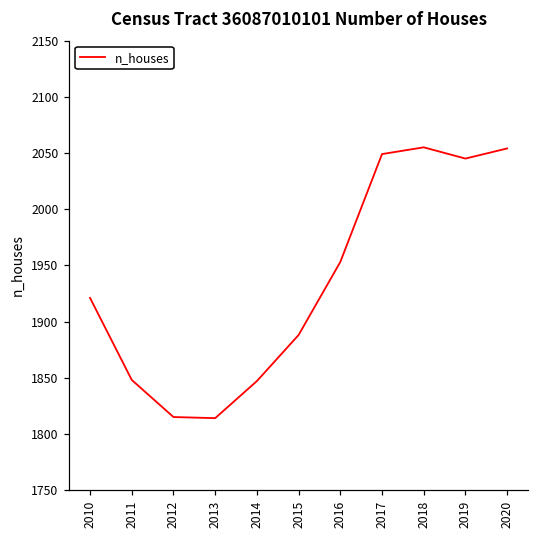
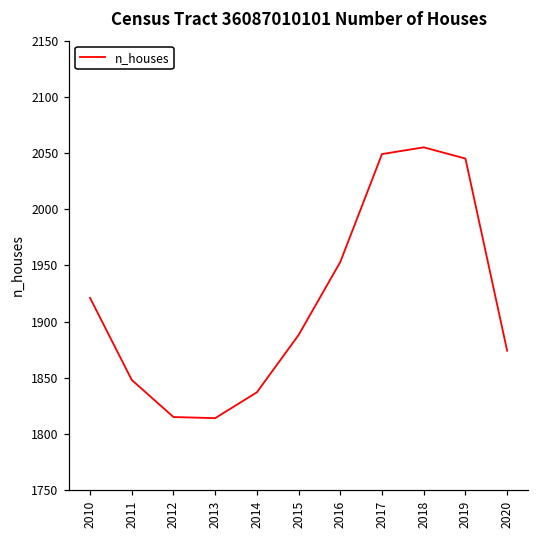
2014: 1847 -> 1837
2020: 2054 -> 1874
